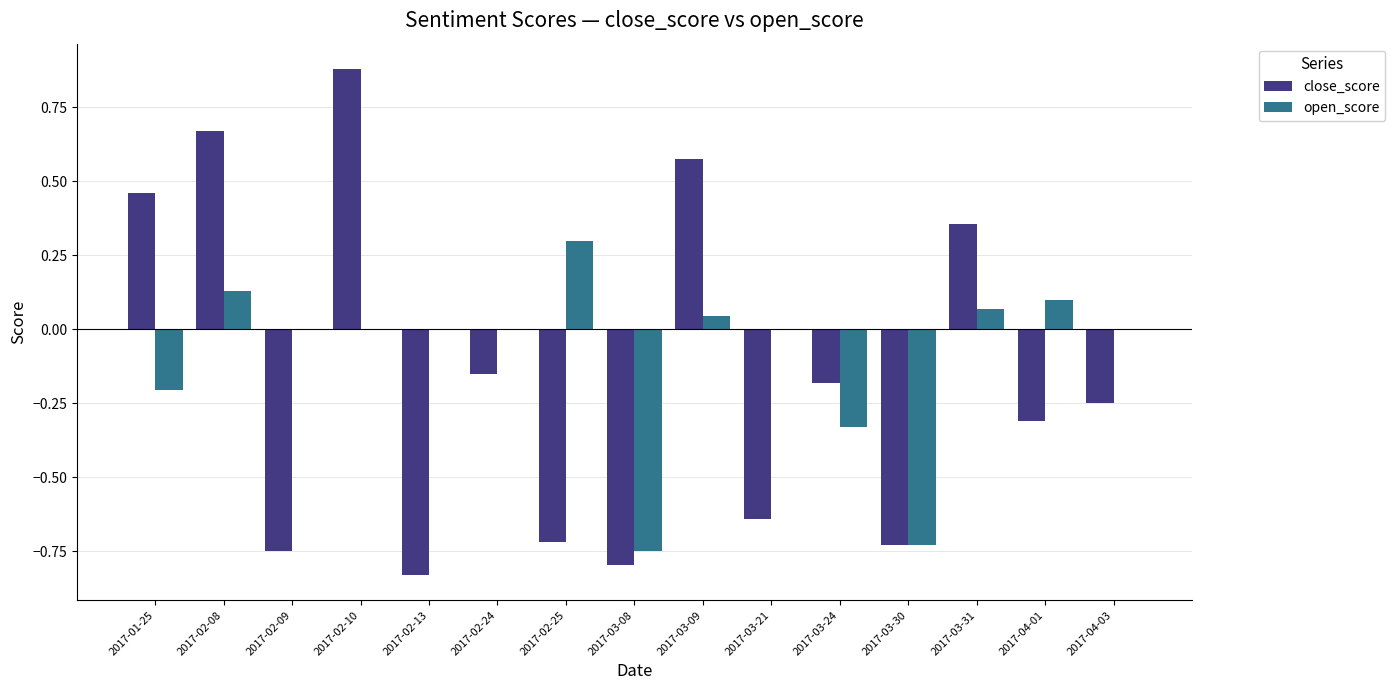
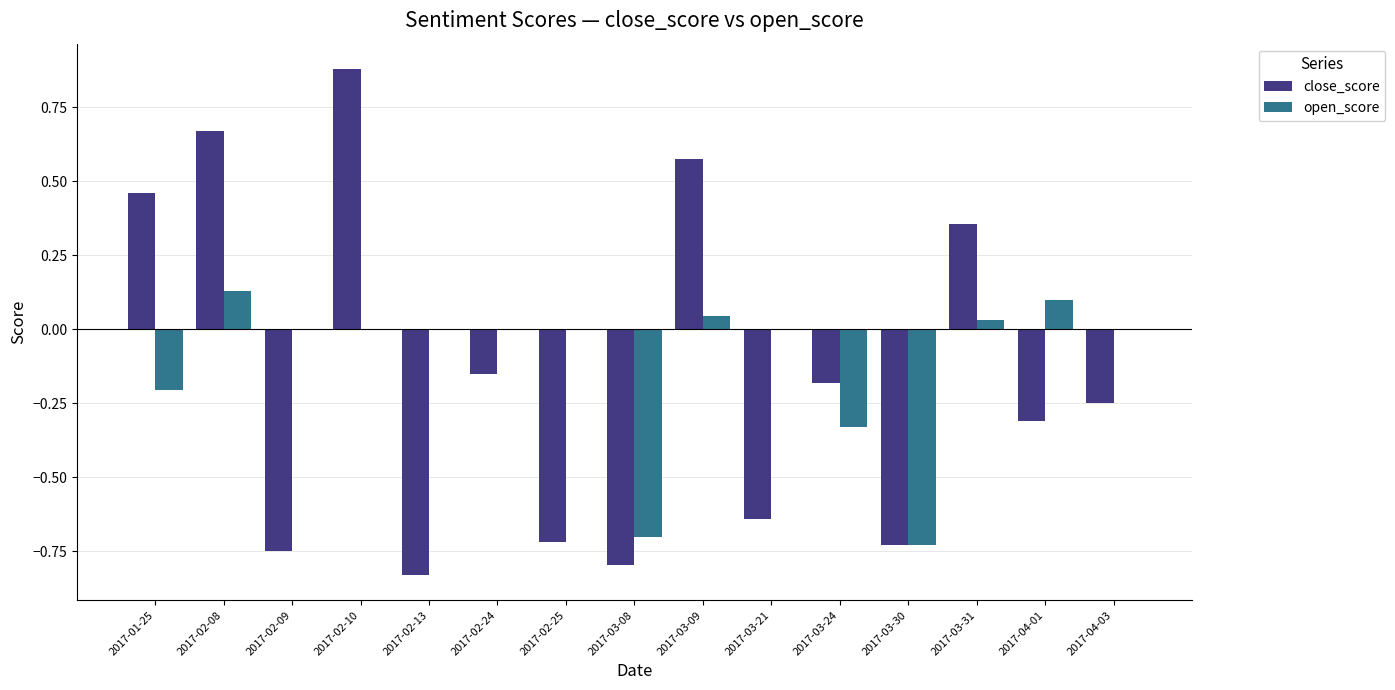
open_score, 2017-02-25: 0.3 -> 0.0
open_score, 2017-03-08: -0.75 -> -0.70
open_score, 2017-03-31: 0.07 -> 0.03
